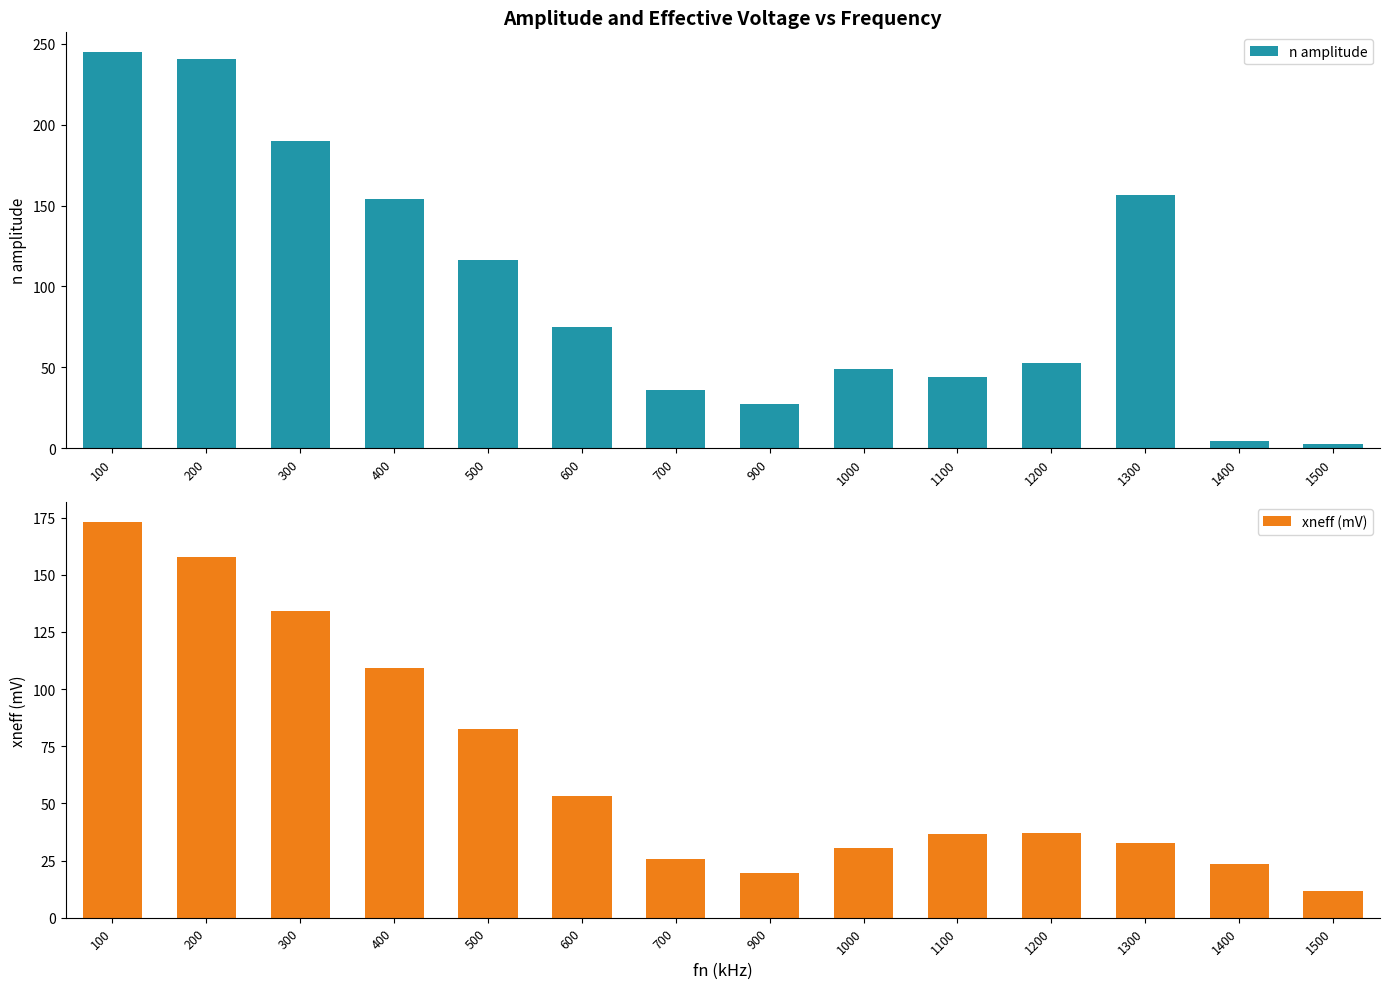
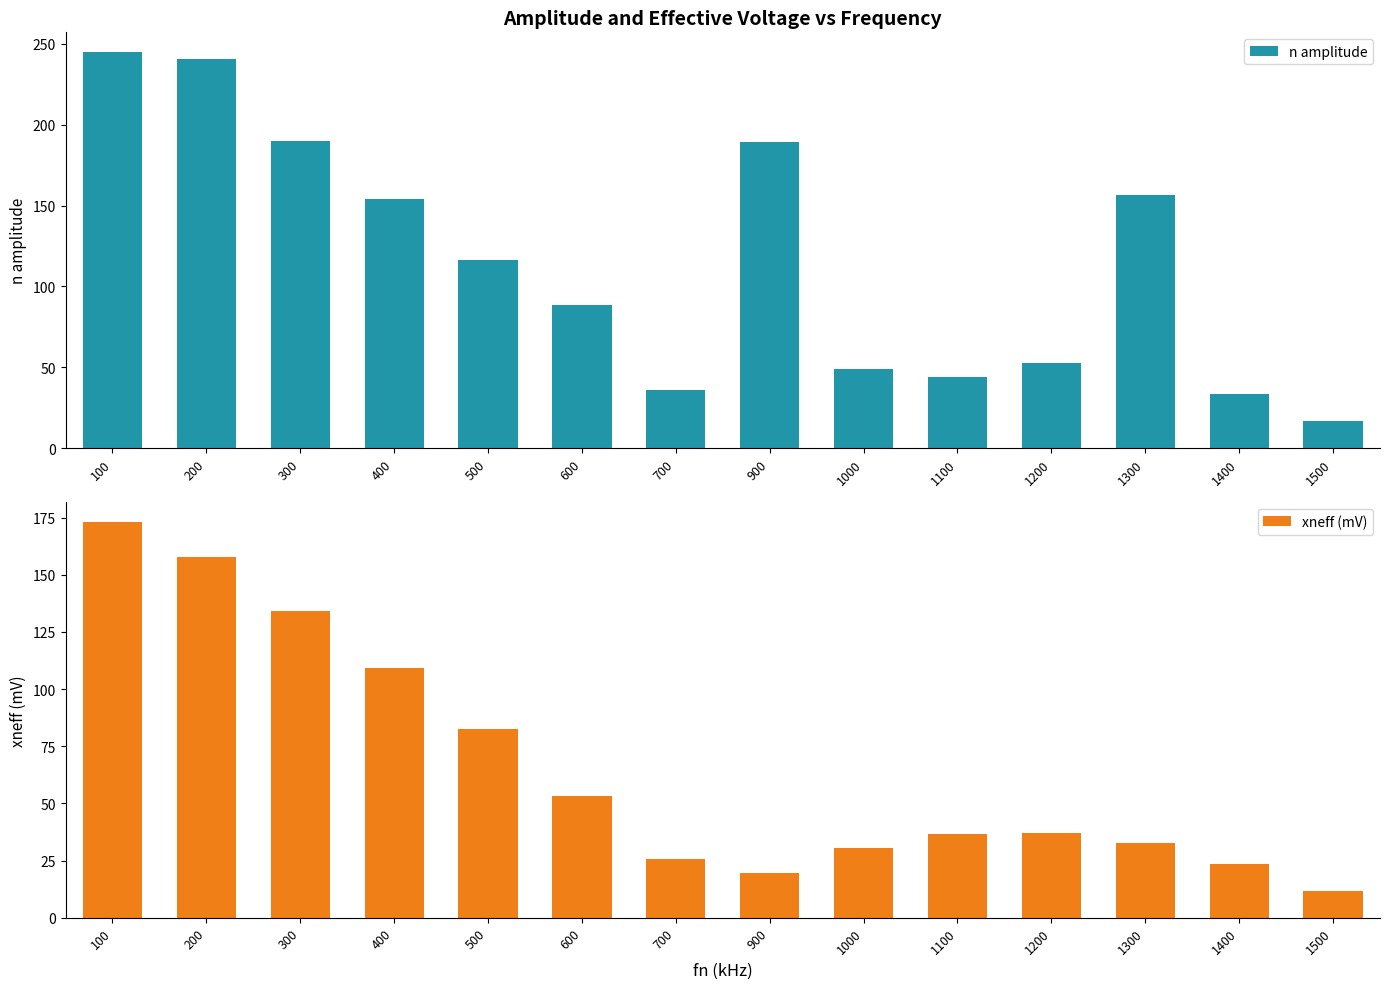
Amplitude and Effective Voltage vs Frequency, 600: 75 -> 88
Amplitude and Effective Voltage vs Frequency, 900: 27 -> 189
Amplitude and Effective Voltage vs Frequency, 1400: 4 -> 33
Amplitude and Effective Voltage vs Frequency, 1500: 3 -> 17
